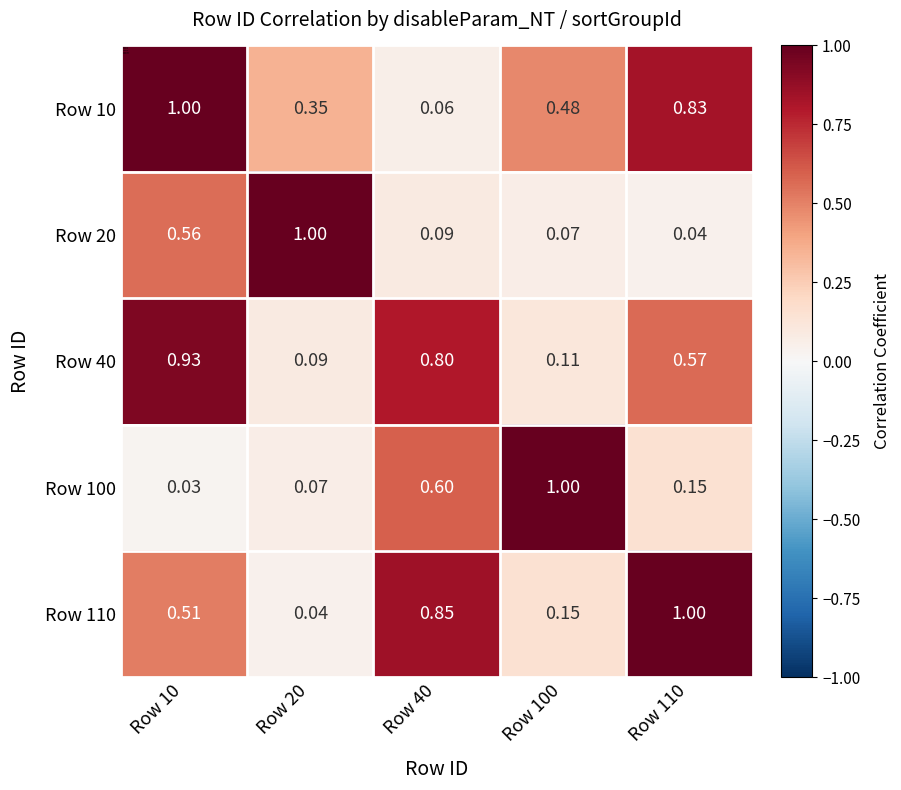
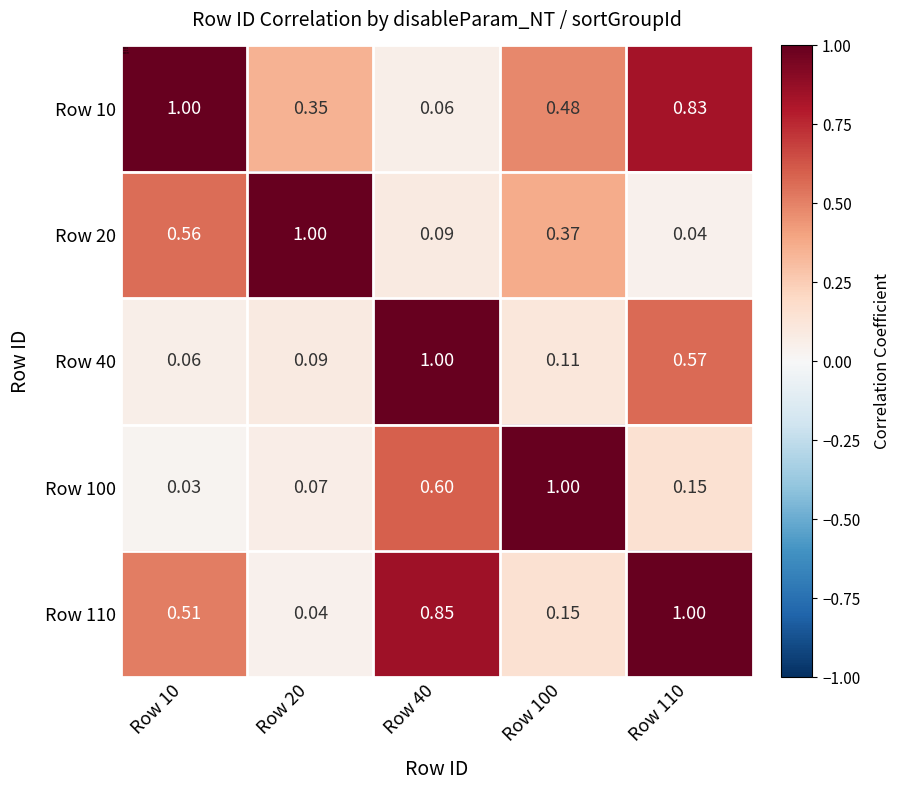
Row 20, Row 100: 0.07 -> 0.37
Row 40, Row 10: 0.93 -> 0.06
Row 40, Row 40: 0.80 -> 1.00
